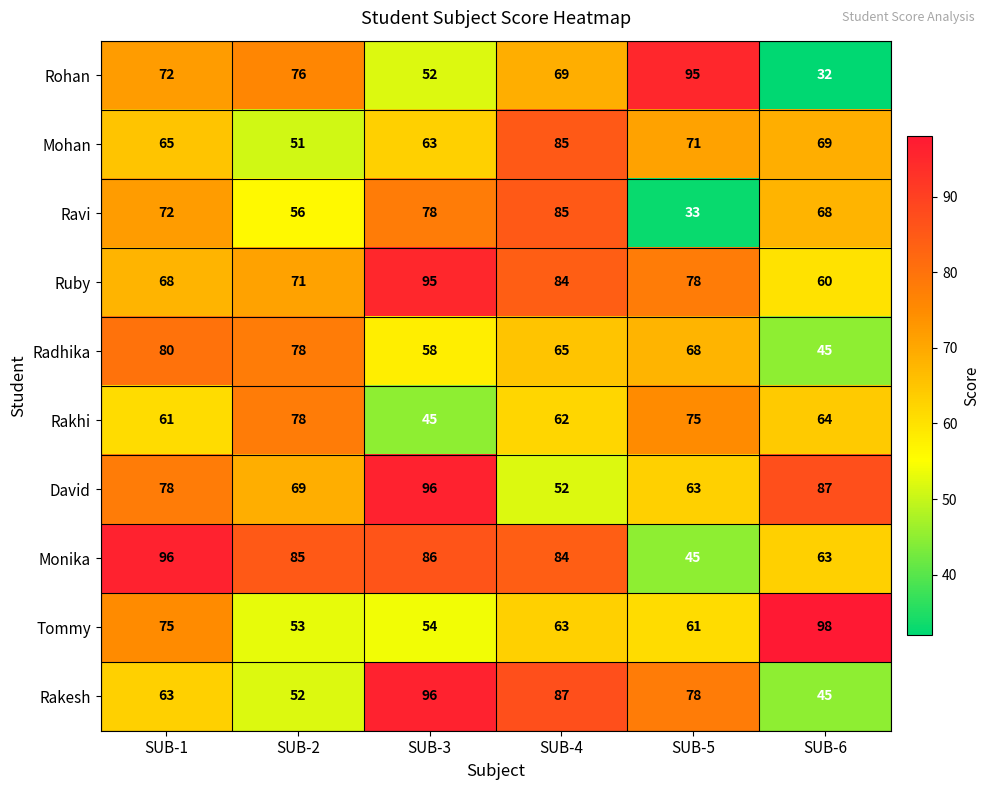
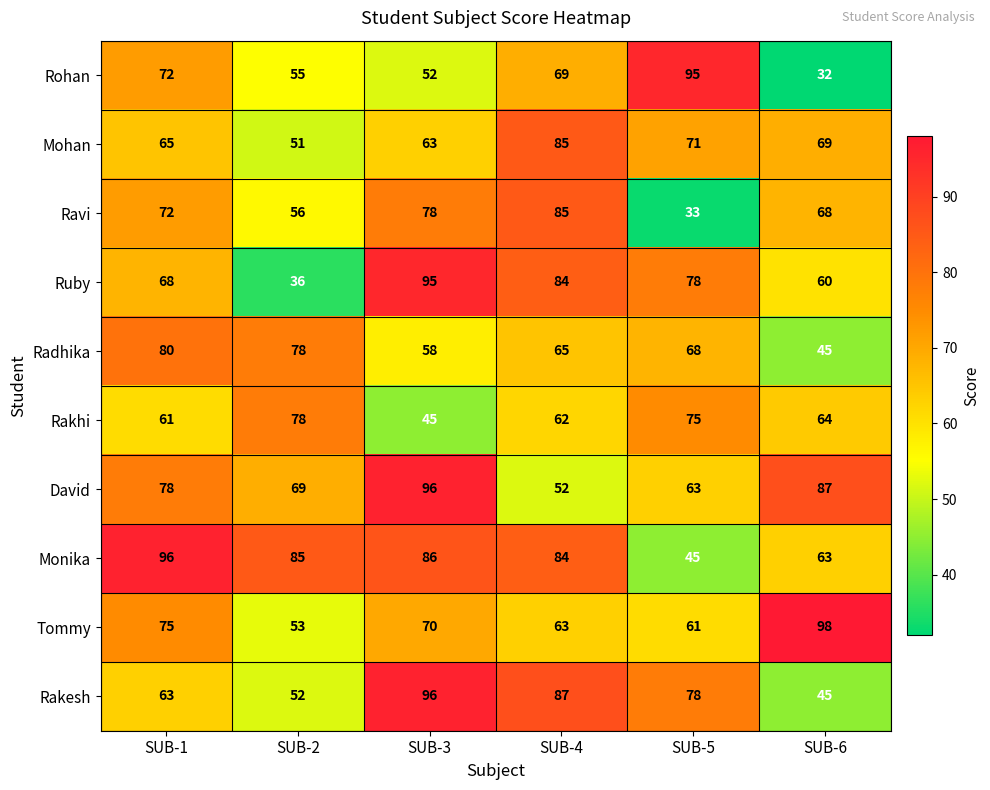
Rohan, SUB-2: 76 -> 55
Ruby, SUB-2: 71 -> 36
Tommy, SUB-3: 54 -> 70
